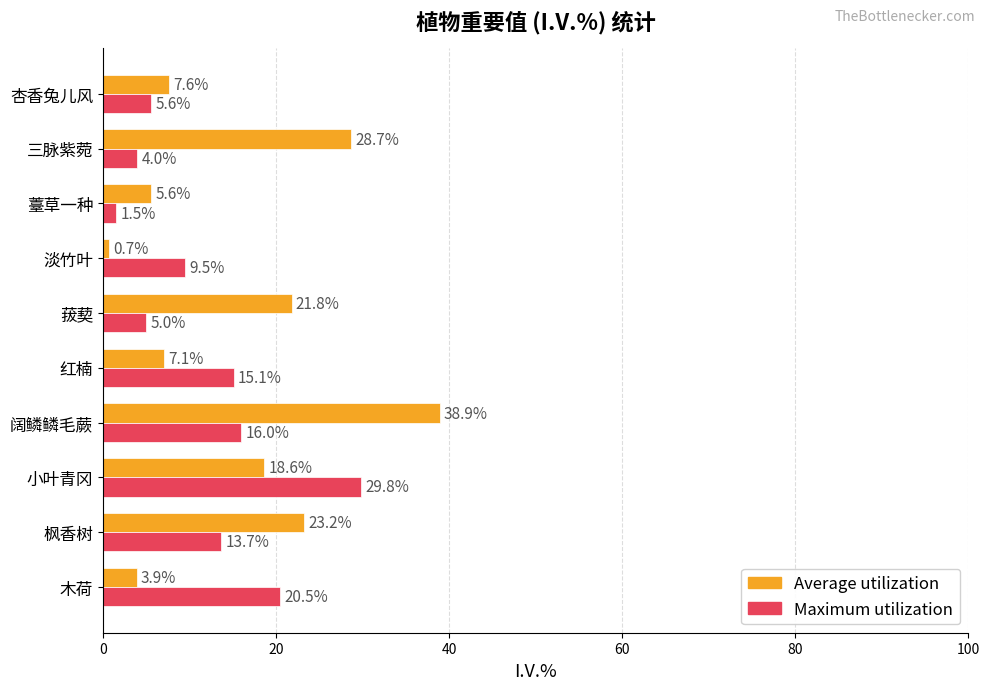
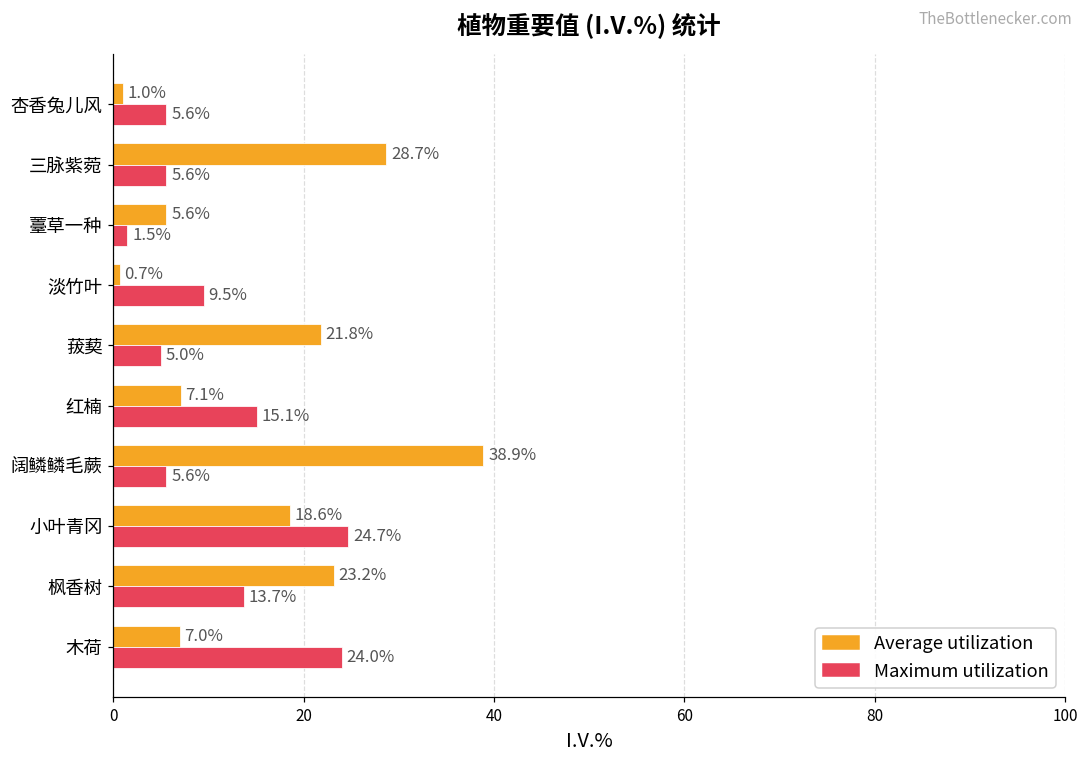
Average utilization, 杏香兔儿风: 7.6% -> 1.0%
Maximum utilization, 三脉紫菀: 4.0% -> 5.6%
Maximum utilization, 阔鳞鳞毛蕨: 16.0% -> 5.6%
Maximum utilization, 小叶青冈: 29.8% -> 24.7%
Average utilization, 木荷: 3.9% -> 7.0%
Maximum utilization, 木荷: 20.5% -> 24.0%
